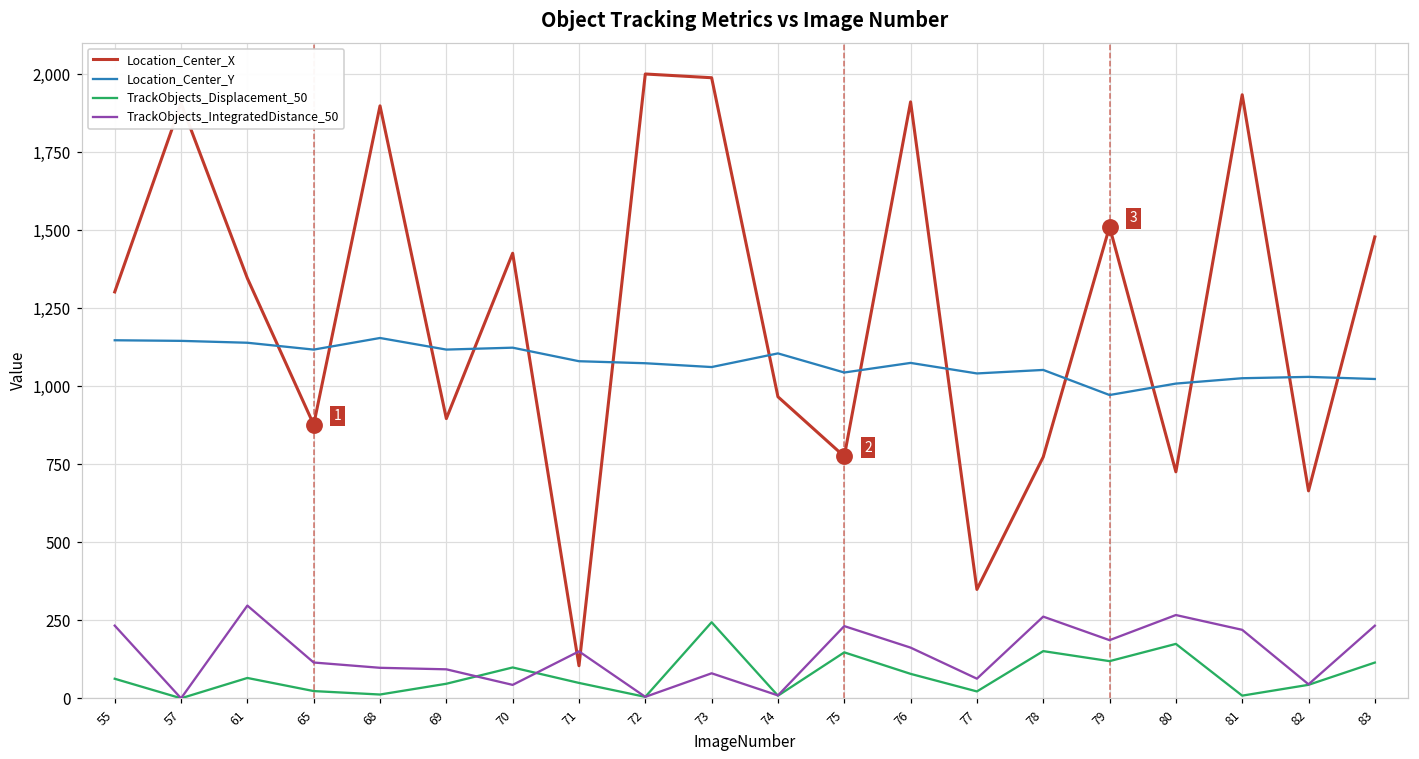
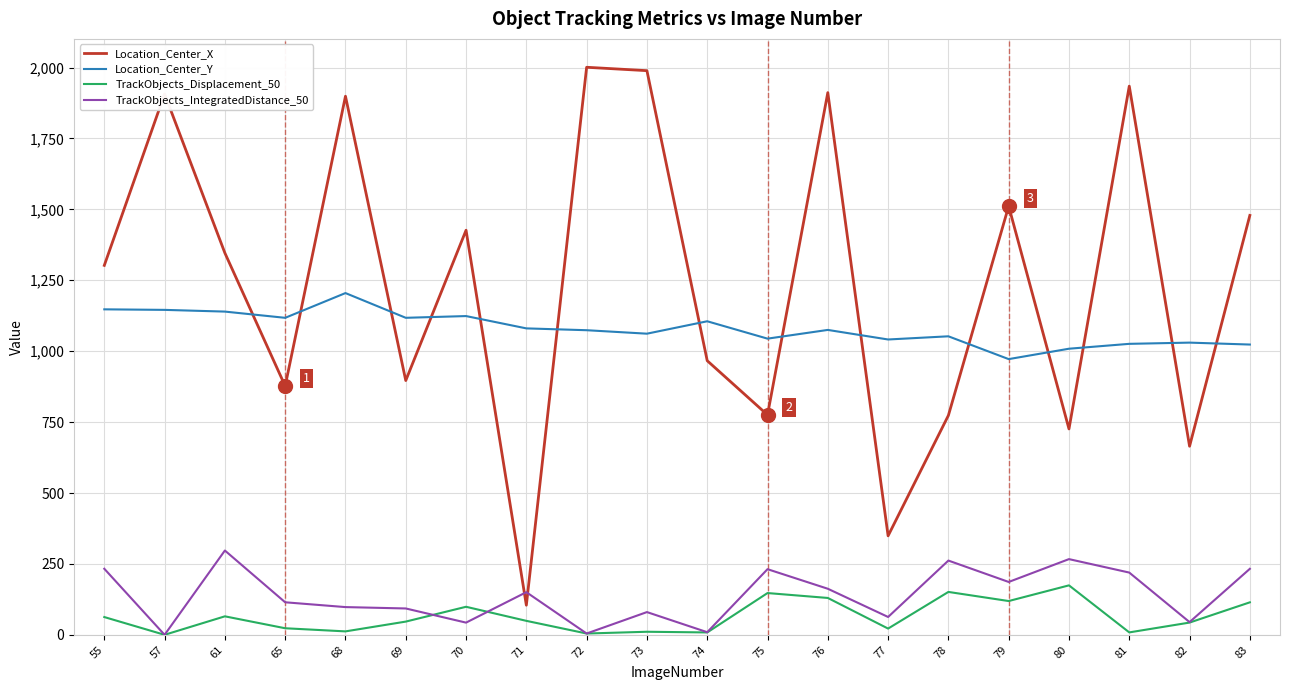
Location_Center_Y, 68: 1,150 -> 1,200
TrackObjects_Displacement_50, 73: 240 -> 10
TrackObjects_Displacement_50, 76: 80 -> 130
